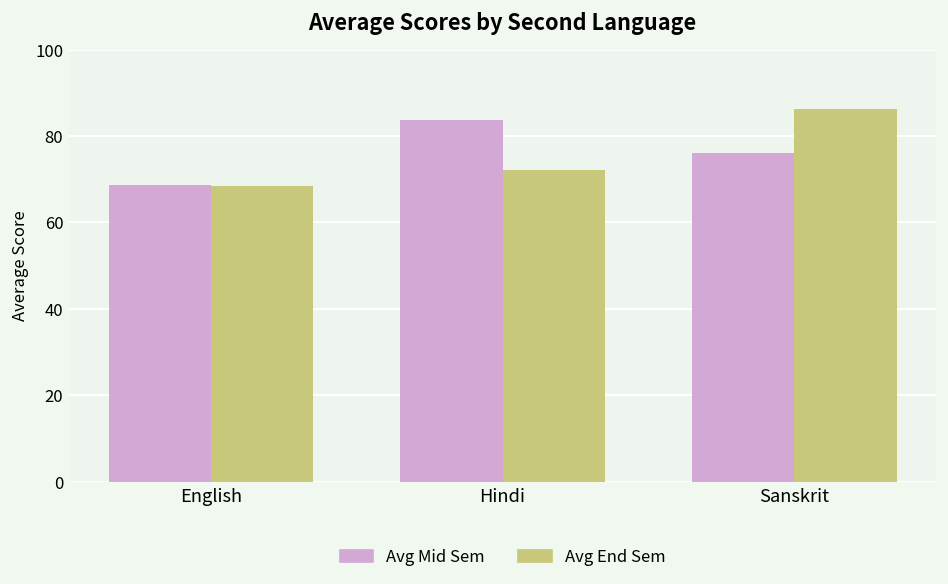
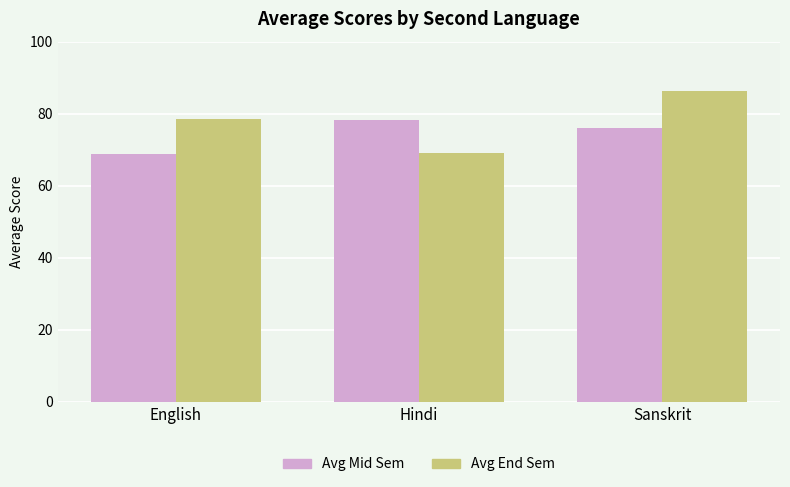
Avg End Sem, English: 69 -> 78
Avg Mid Sem, Hindi: 84 -> 78
Avg End Sem, Hindi: 72 -> 69
